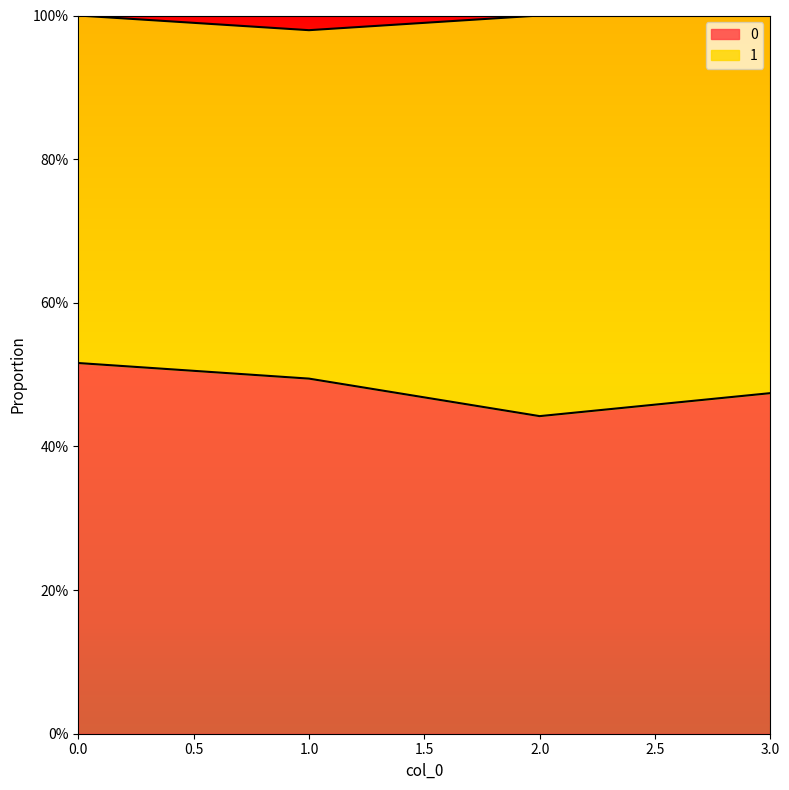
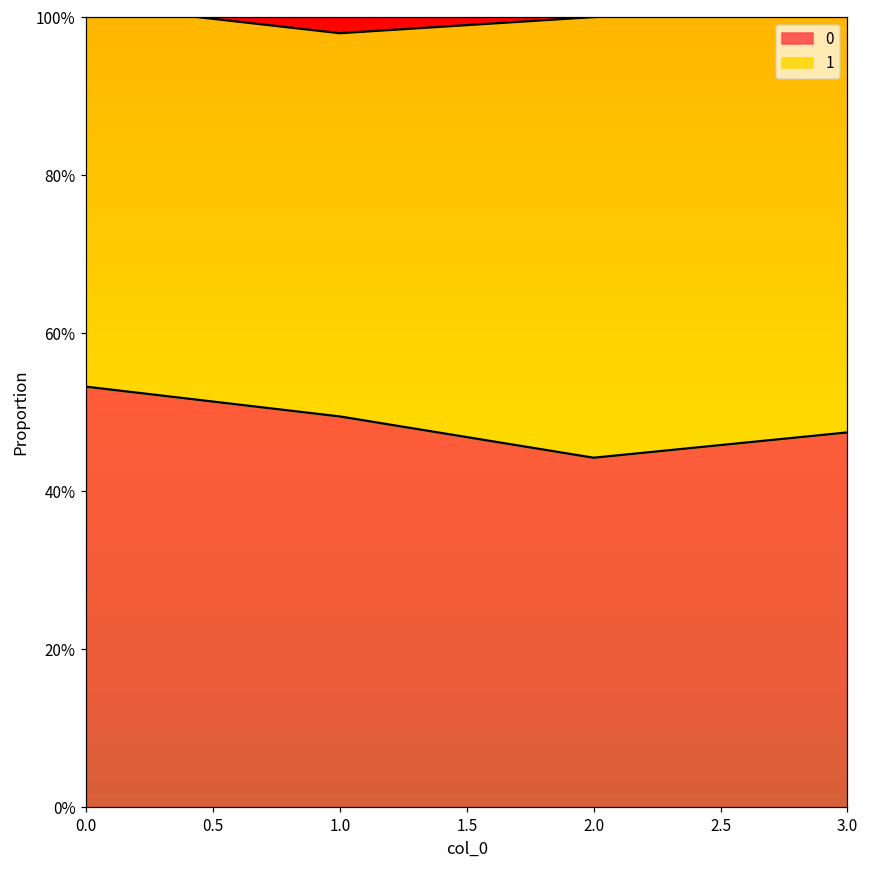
0, 0.0: 52% -> 53%
